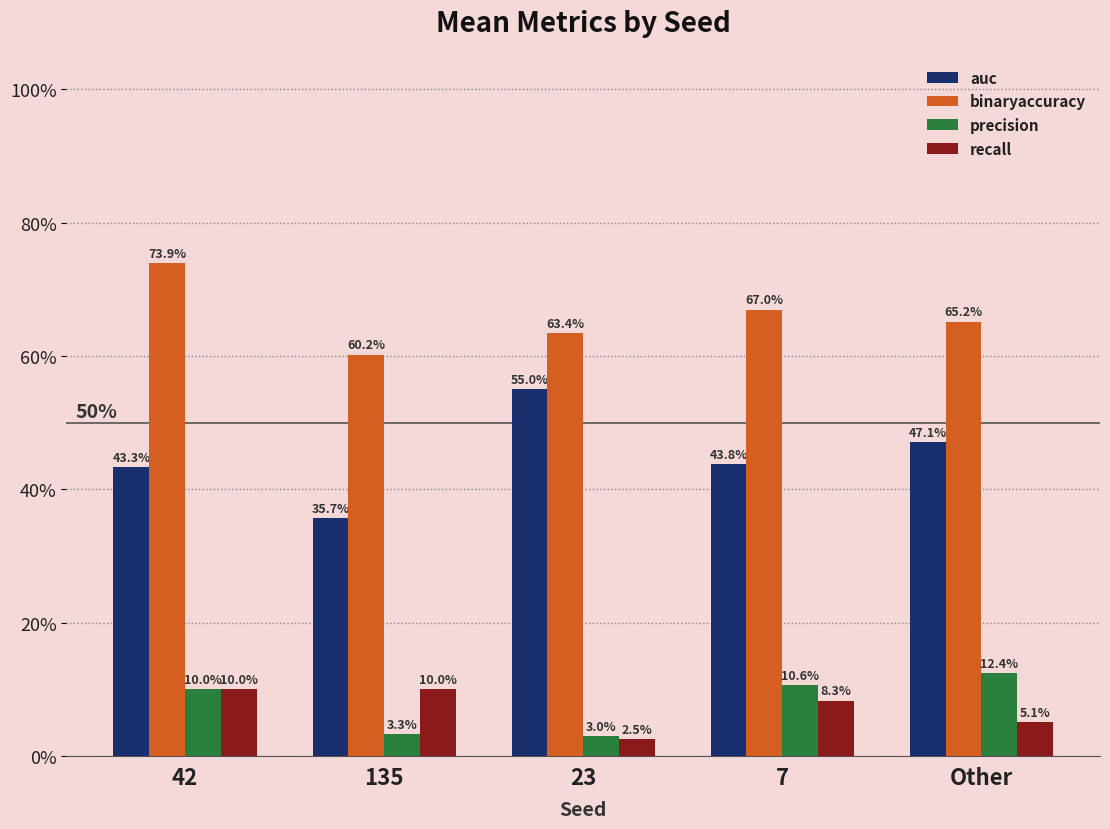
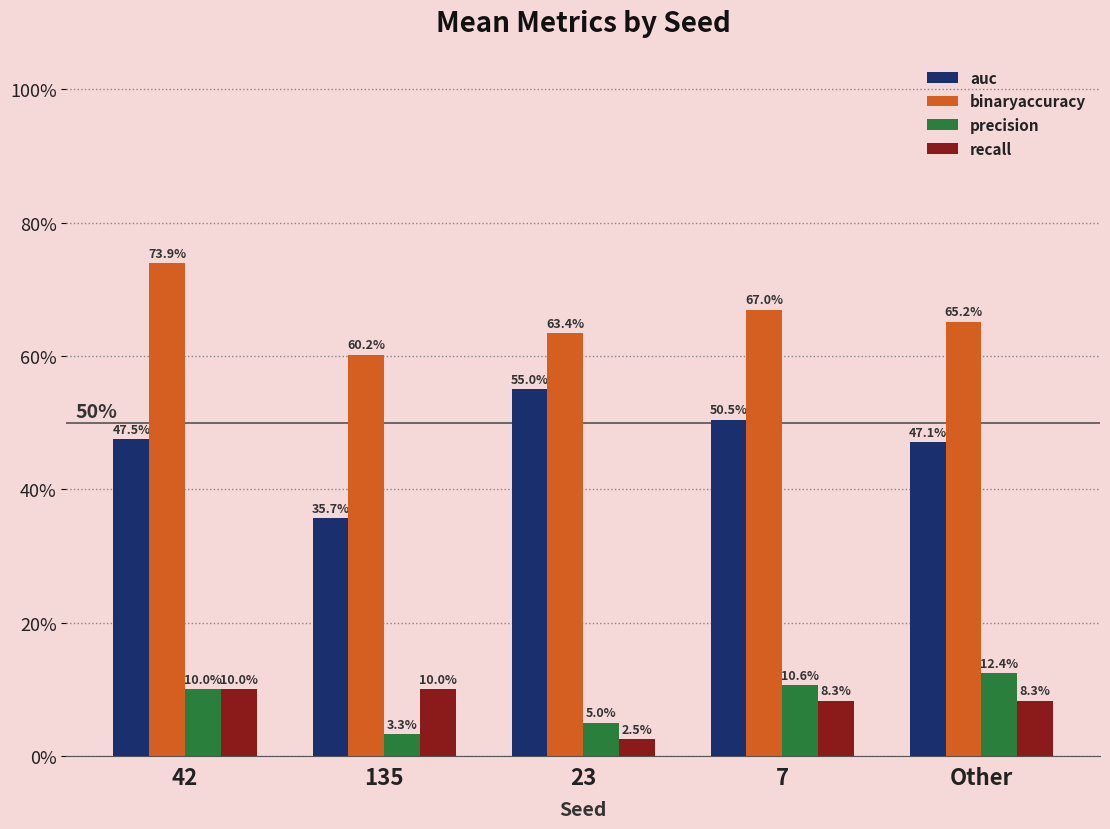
auc, 42: 43.3% -> 47.5%
precision, 23: 3.0% -> 5.0%
auc, 7: 43.8% -> 50.5%
recall, Other: 5.1% -> 8.3%
